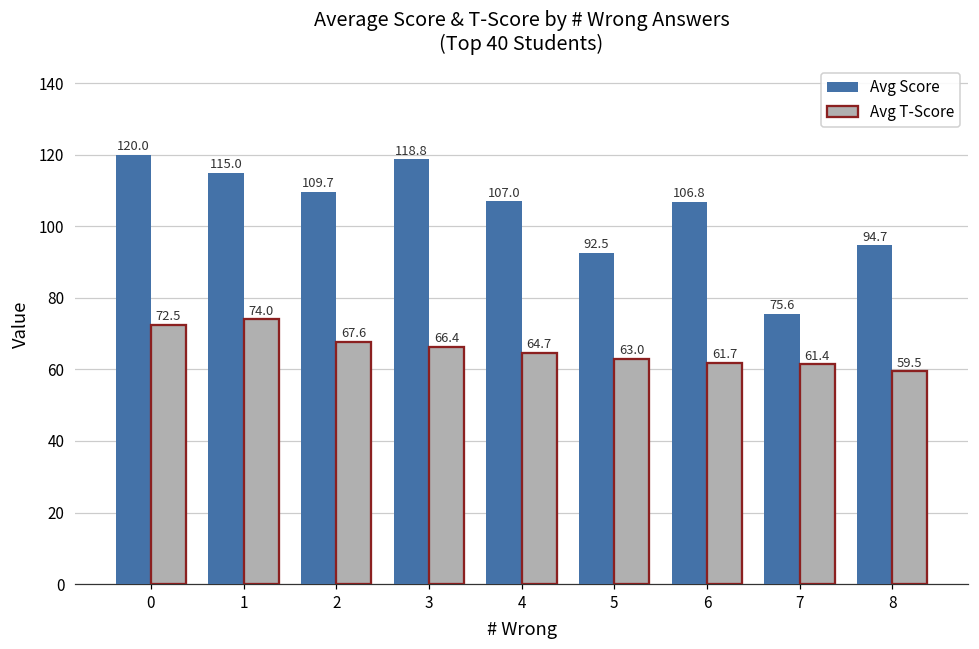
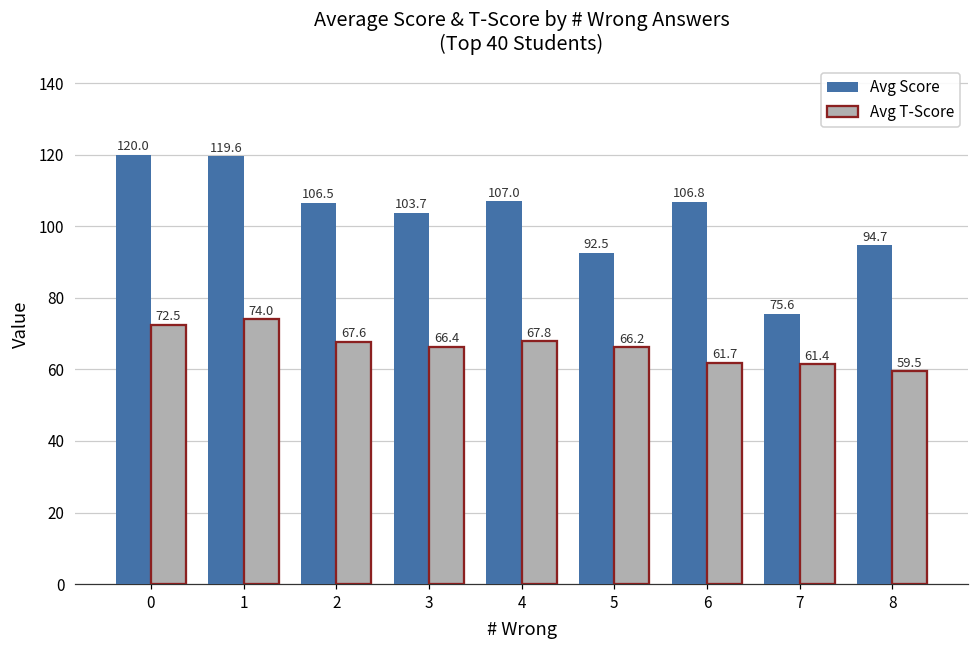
Avg Score, 1: 115.0 -> 119.6
Avg Score, 2: 109.7 -> 106.5
Avg Score, 3: 118.8 -> 103.7
Avg T-Score, 4: 64.7 -> 67.8
Avg T-Score, 5: 63.0 -> 66.2
